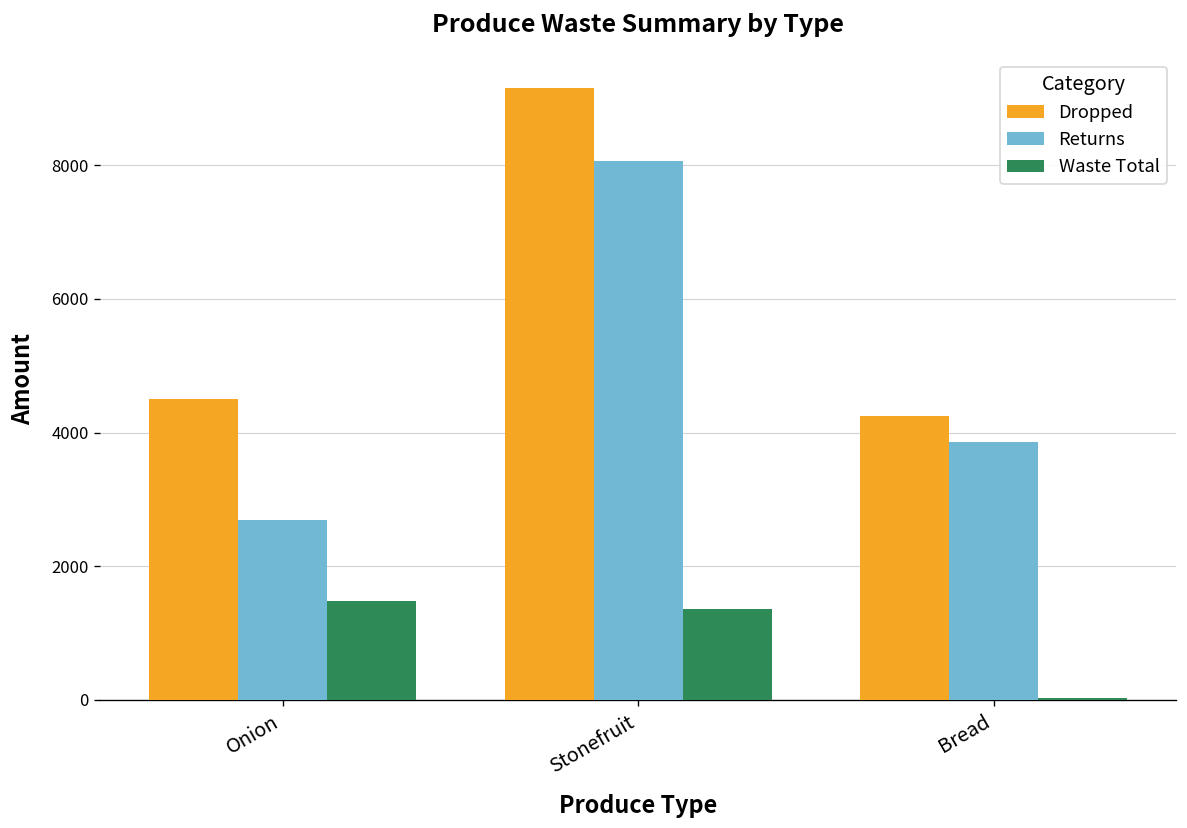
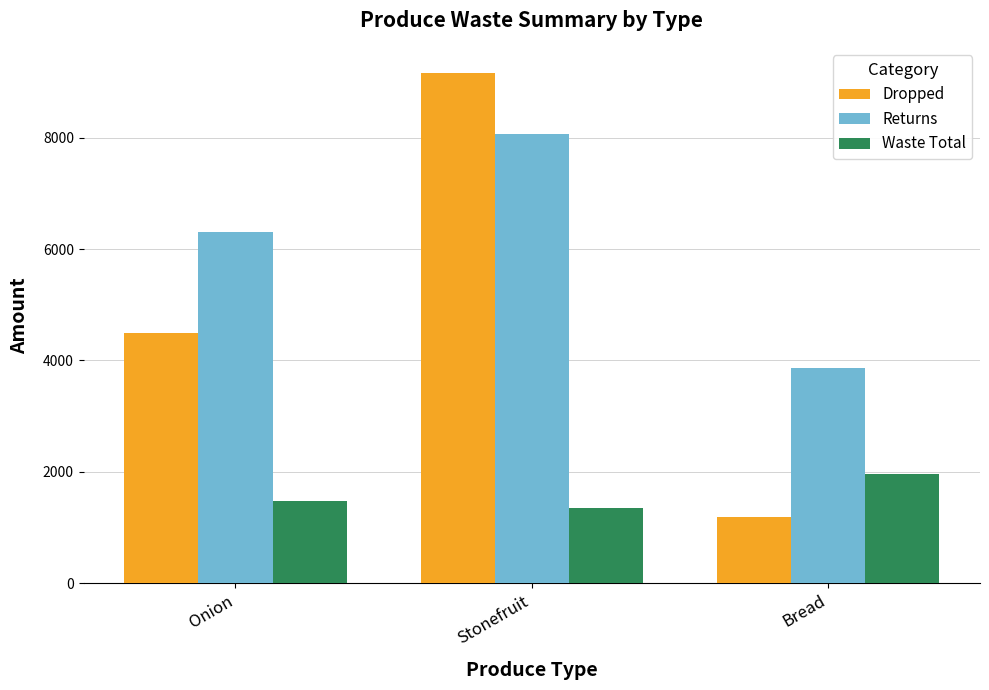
Returns, Onion: 2700 -> 6300
Dropped, Bread: 4200 -> 1200
Waste Total, Bread: 0 -> 2000
